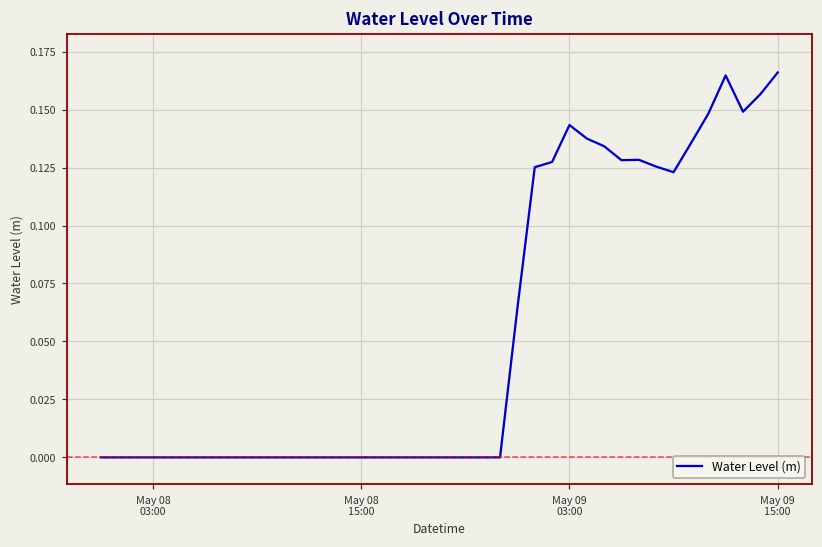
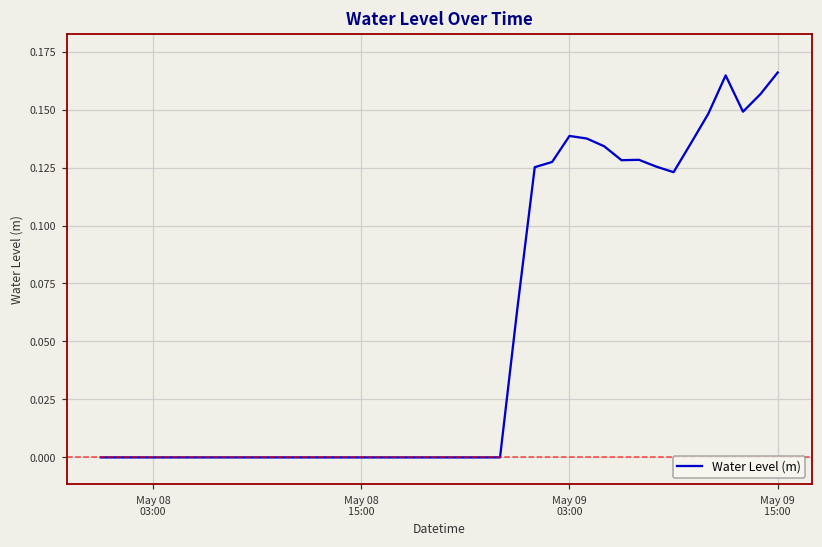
May 09 03:00: 0.143 -> 0.139
